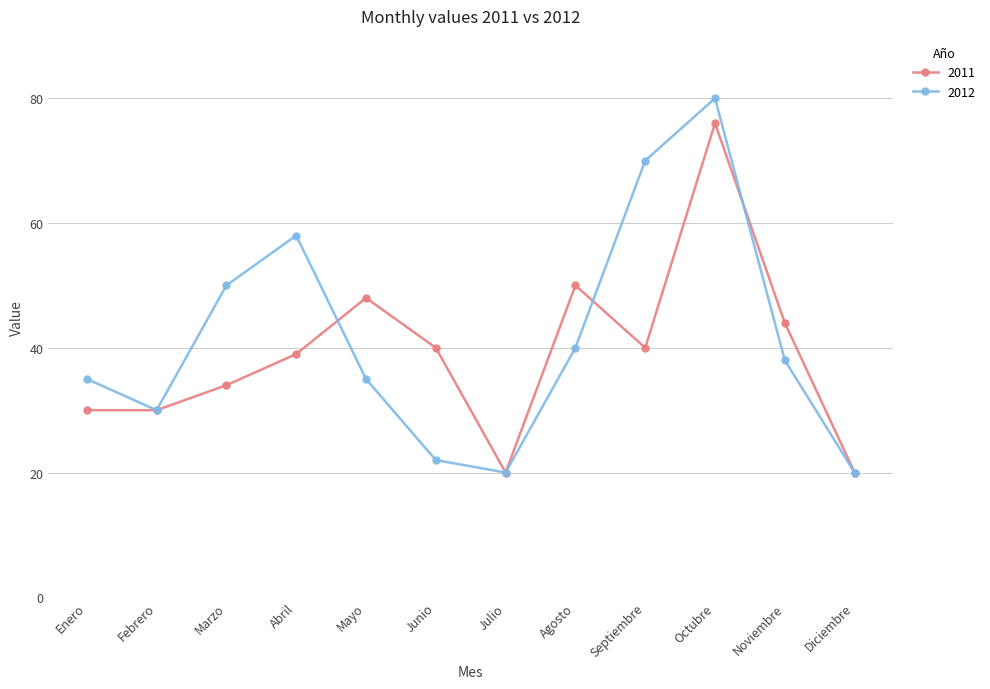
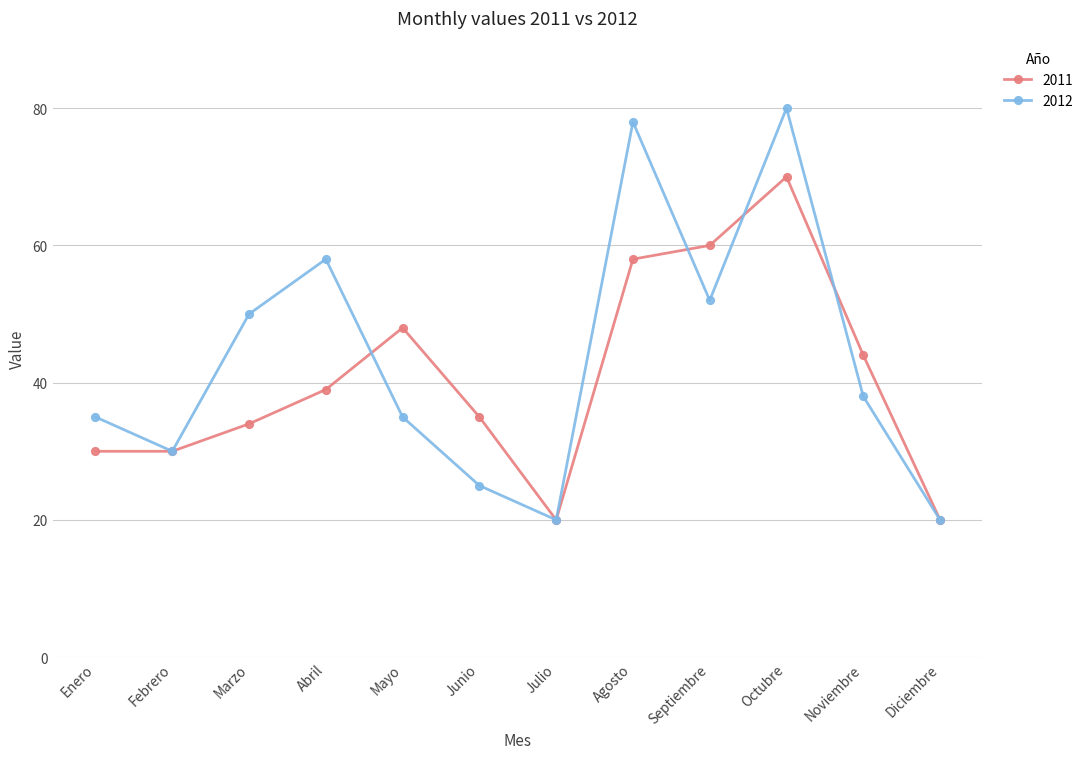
2011, Junio: 40 -> 35
2012, Junio: 22 -> 25
2011, Agosto: 50 -> 58
2012, Agosto: 40 -> 78
2011, Septiembre: 40 -> 60
2012, Septiembre: 70 -> 52
2011, Octubre: 76 -> 70
